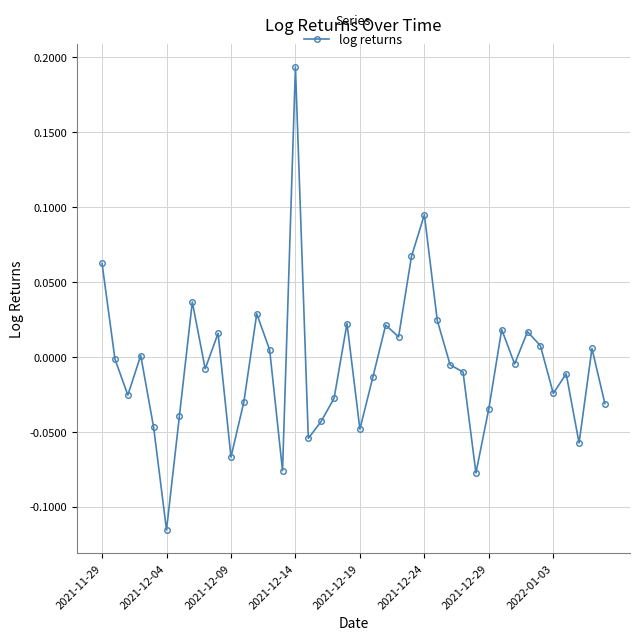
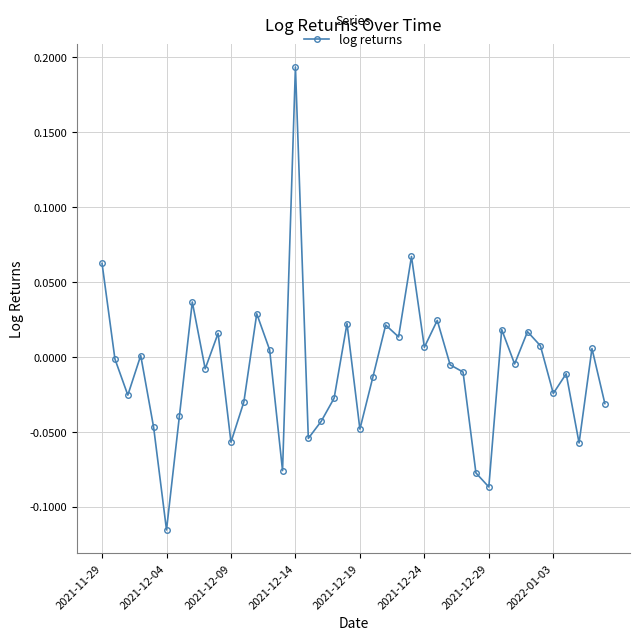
2021-12-09: -0.067 -> -0.057
2021-12-24: 0.095 -> 0.006
2021-12-29: -0.035 -> -0.087
